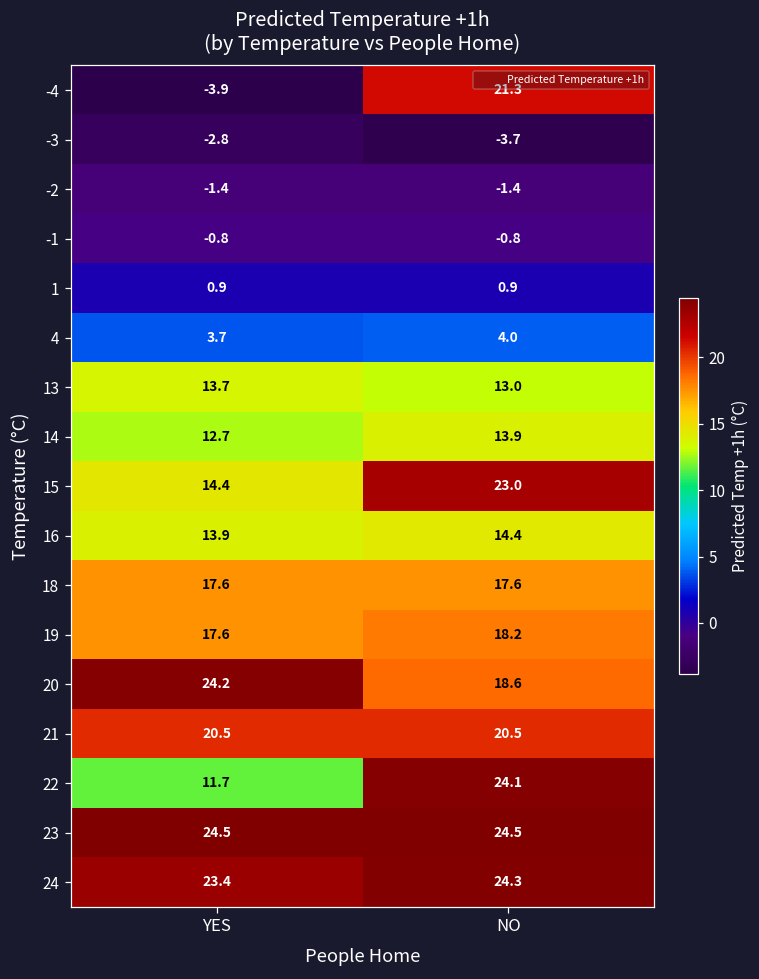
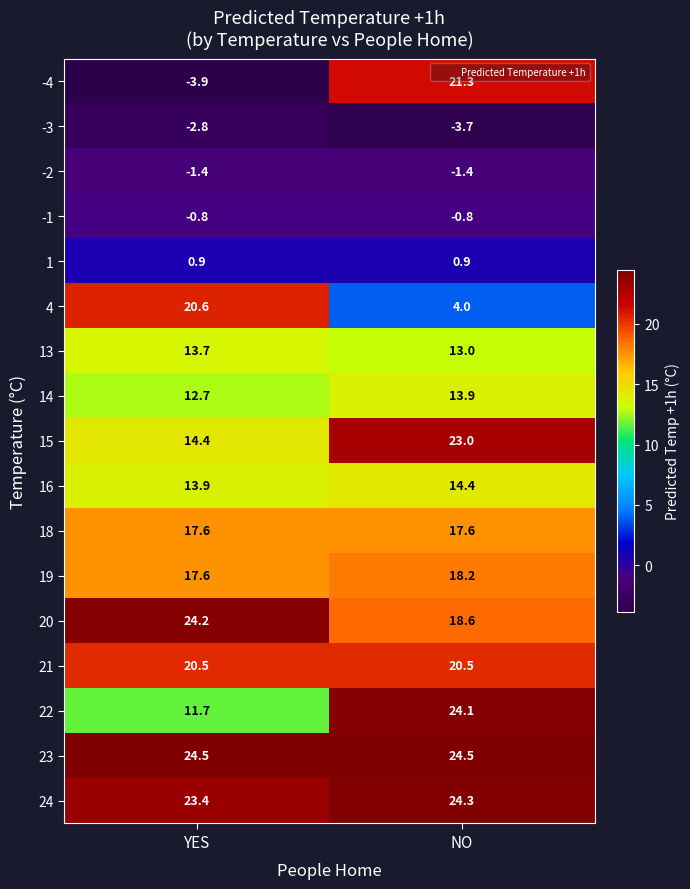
4, YES: 3.7 -> 20.6
